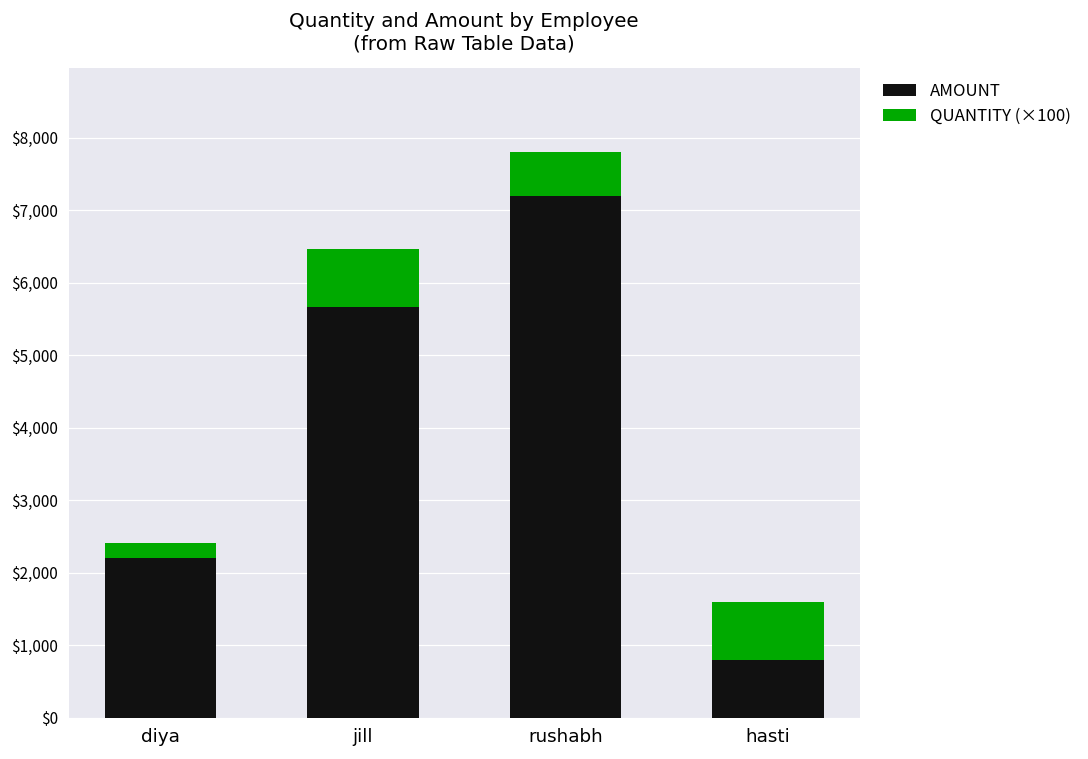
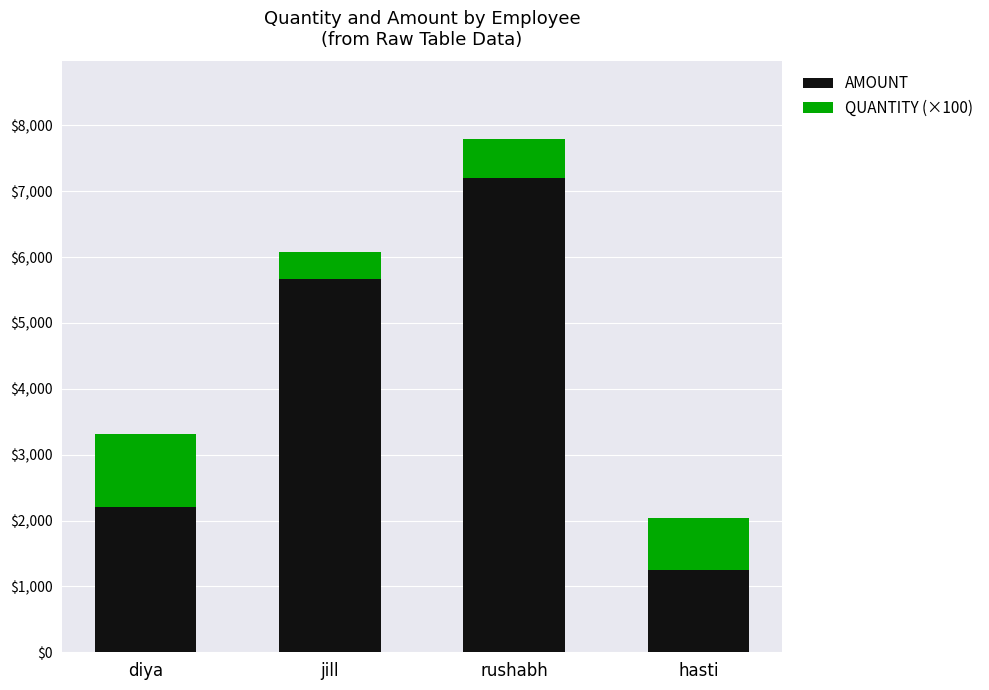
QUANTITY (×100), diya: $200 -> $1,100
QUANTITY (×100), jill: $800 -> $400
AMOUNT, hasti: $800 -> $1,200
